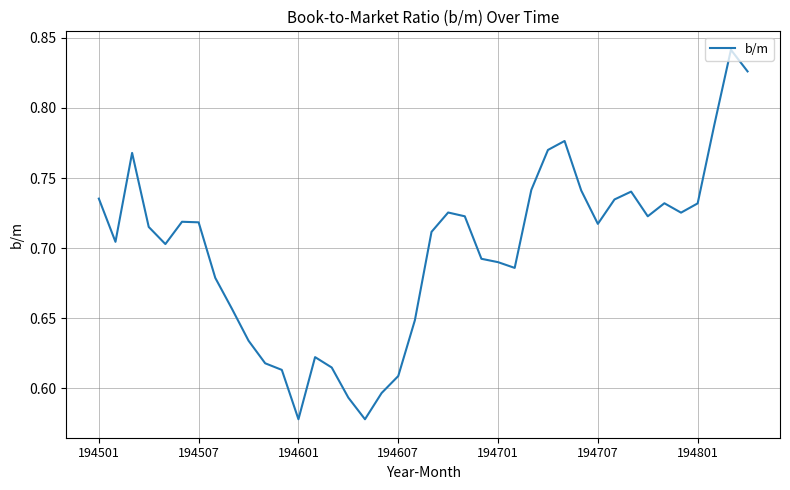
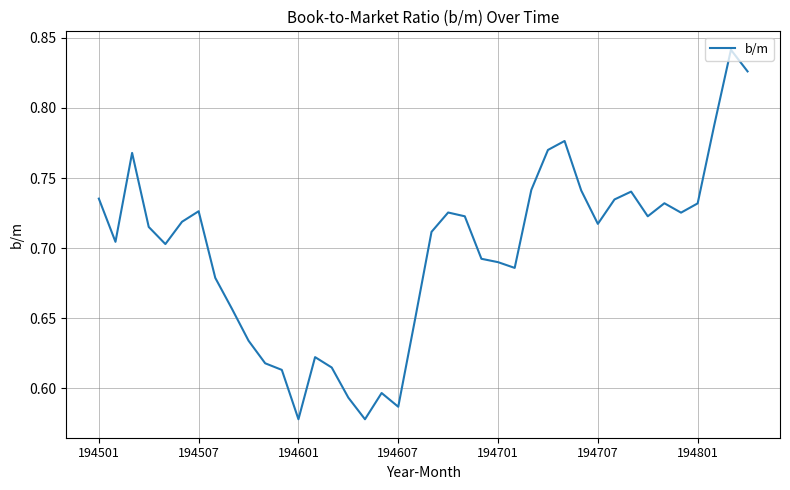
194507: 0.718 -> 0.726
194607: 0.609 -> 0.587
